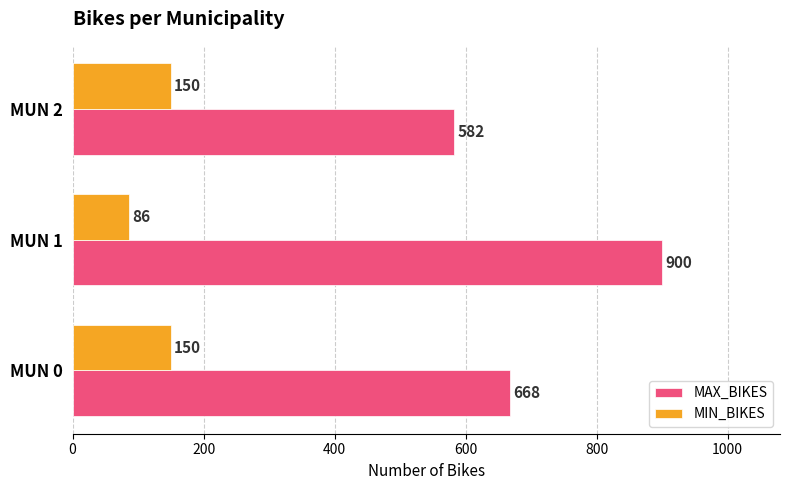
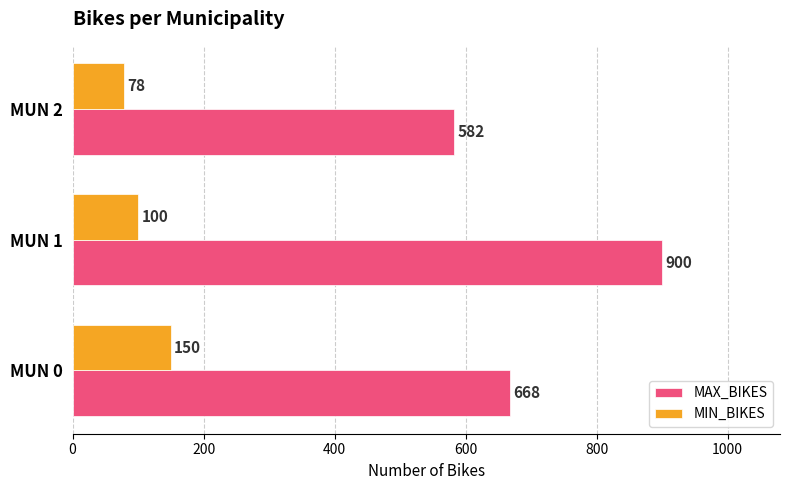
MIN_BIKES, MUN 2: 150 -> 78
MIN_BIKES, MUN 1: 86 -> 100
